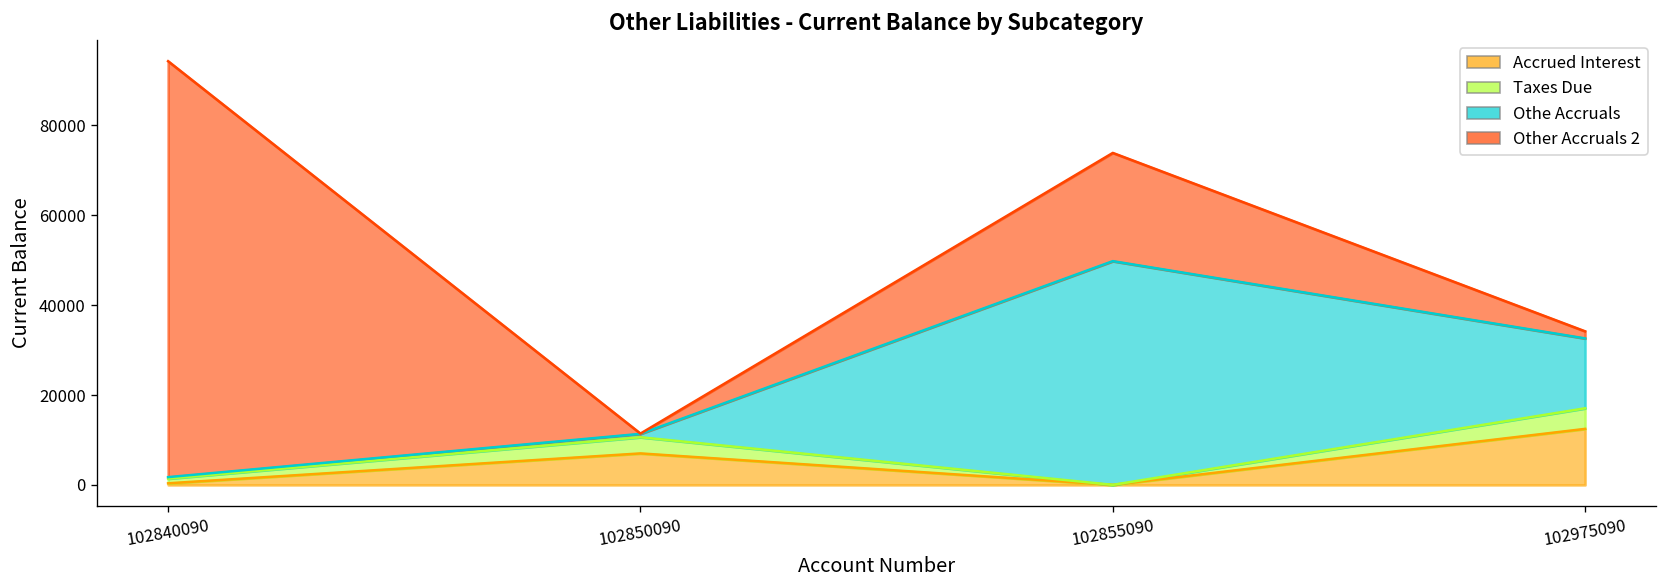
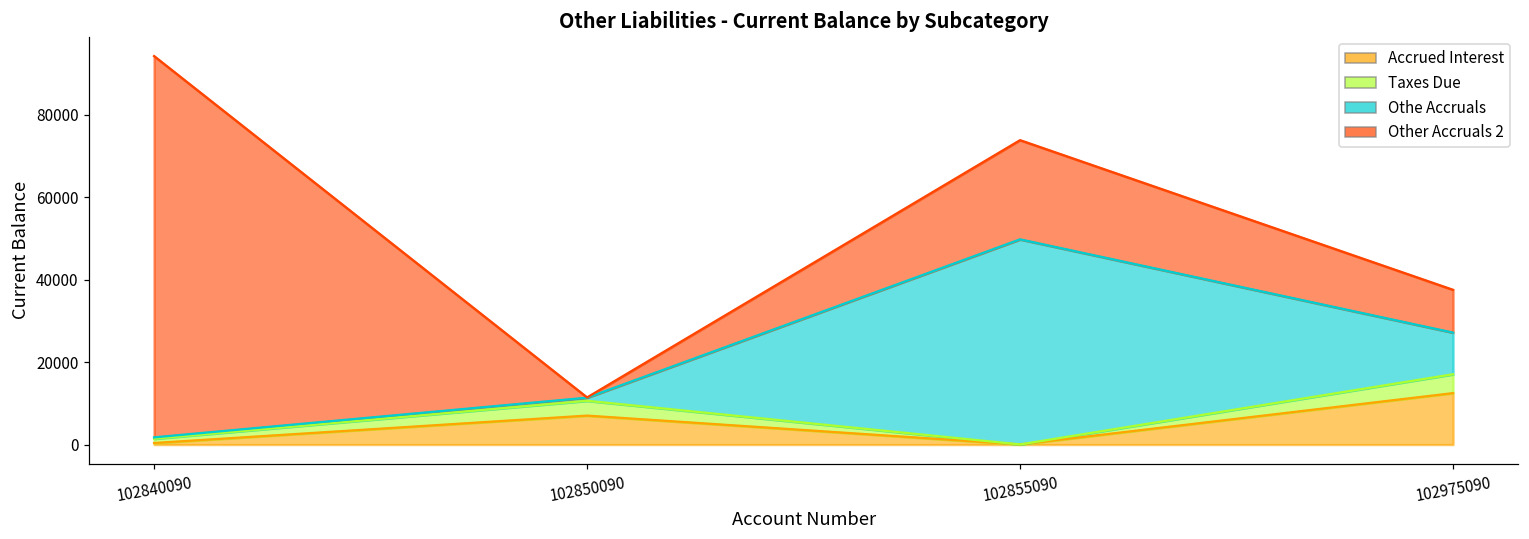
Othe Accruals, 102975090: 16000 -> 10000
Other Accruals 2, 102975090: 2000 -> 10000
